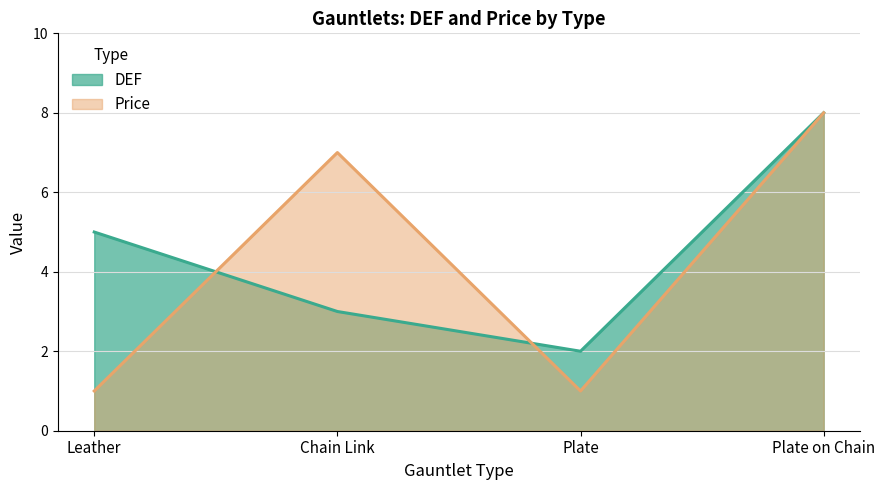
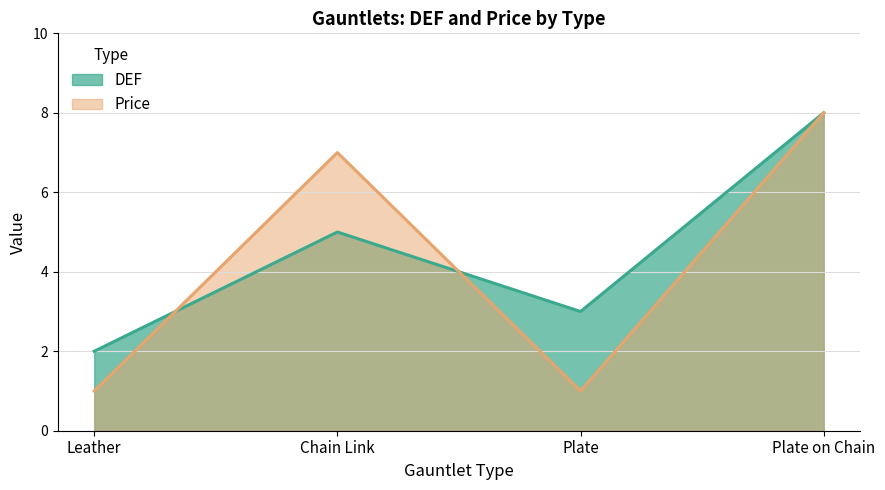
DEF, Leather: 5 -> 2
DEF, Chain Link: 3 -> 5
DEF, Plate: 2 -> 3
